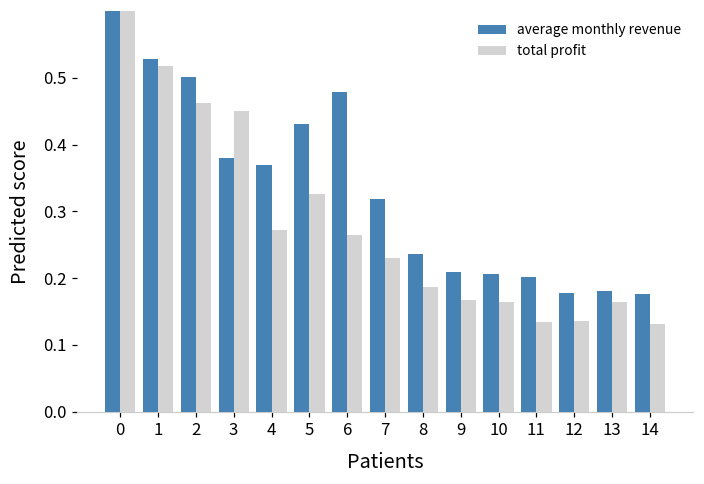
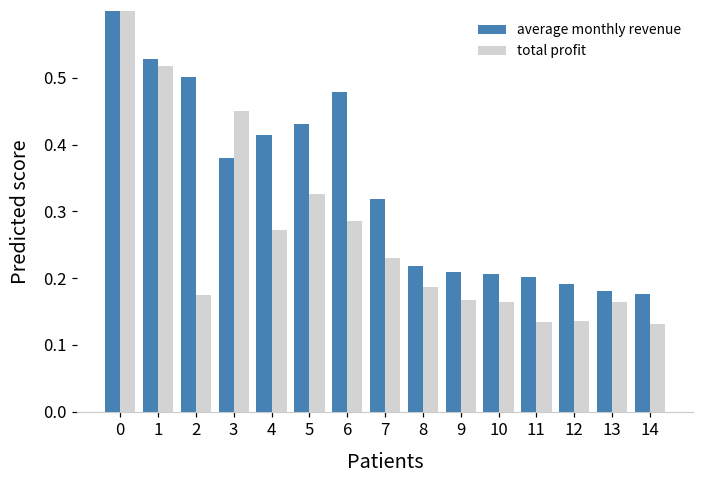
total profit, 2: 0.46 -> 0.17
average monthly revenue, 4: 0.37 -> 0.41
total profit, 6: 0.27 -> 0.29
average monthly revenue, 8: 0.24 -> 0.22
average monthly revenue, 12: 0.18 -> 0.19
